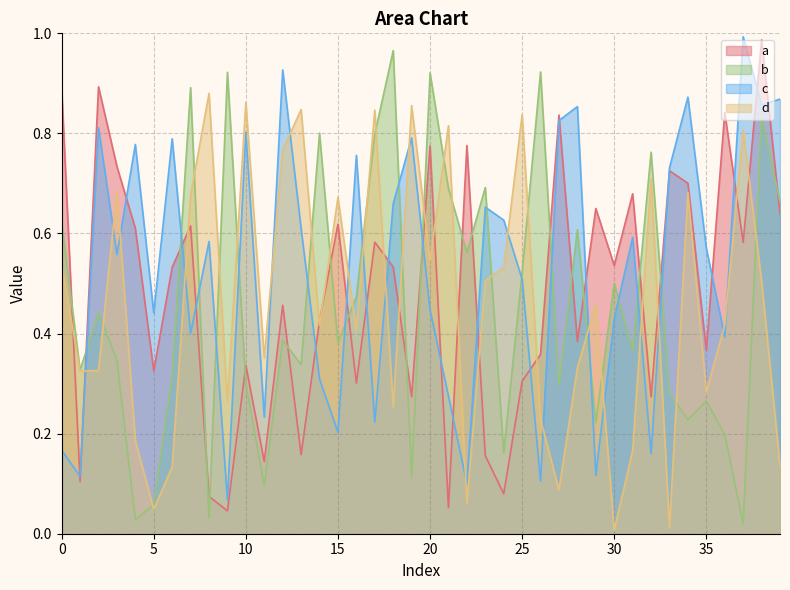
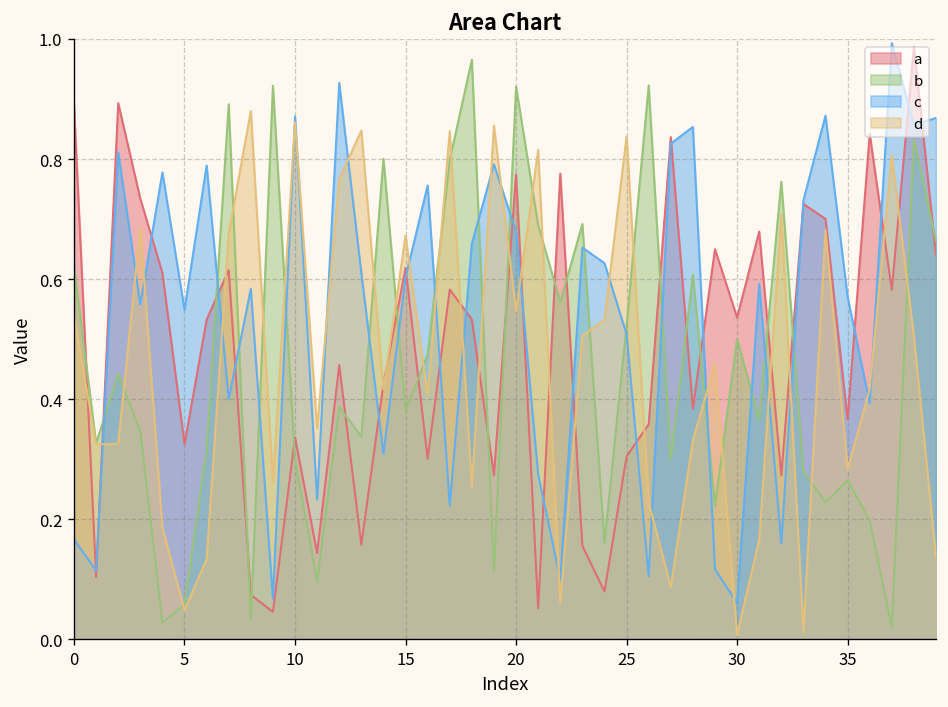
c, 5: 0.44 -> 0.55
c, 10: 0.80 -> 0.87
c, 15: 0.20 -> 0.60
c, 20: 0.45 -> 0.68
c, 30: 0.43 -> 0.06
